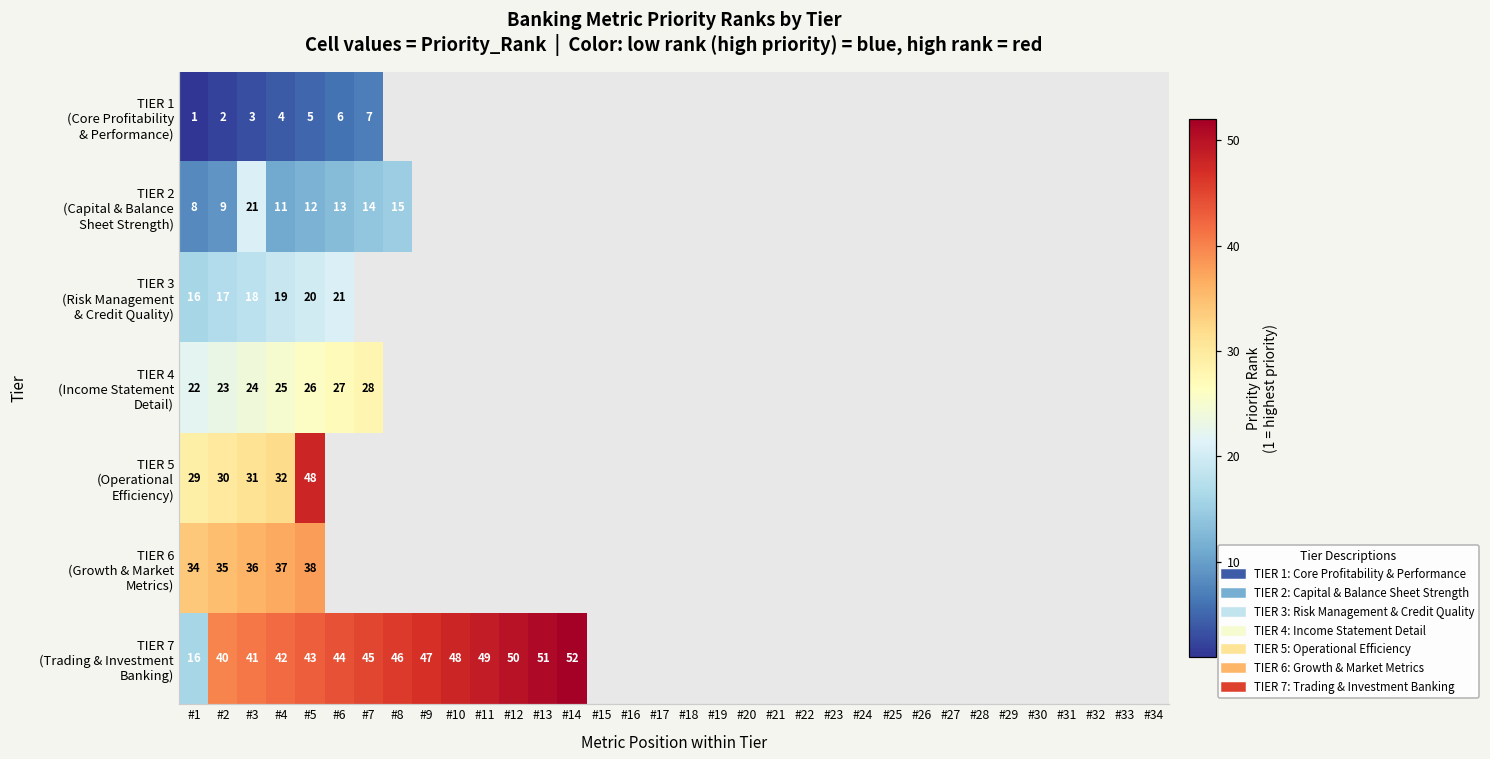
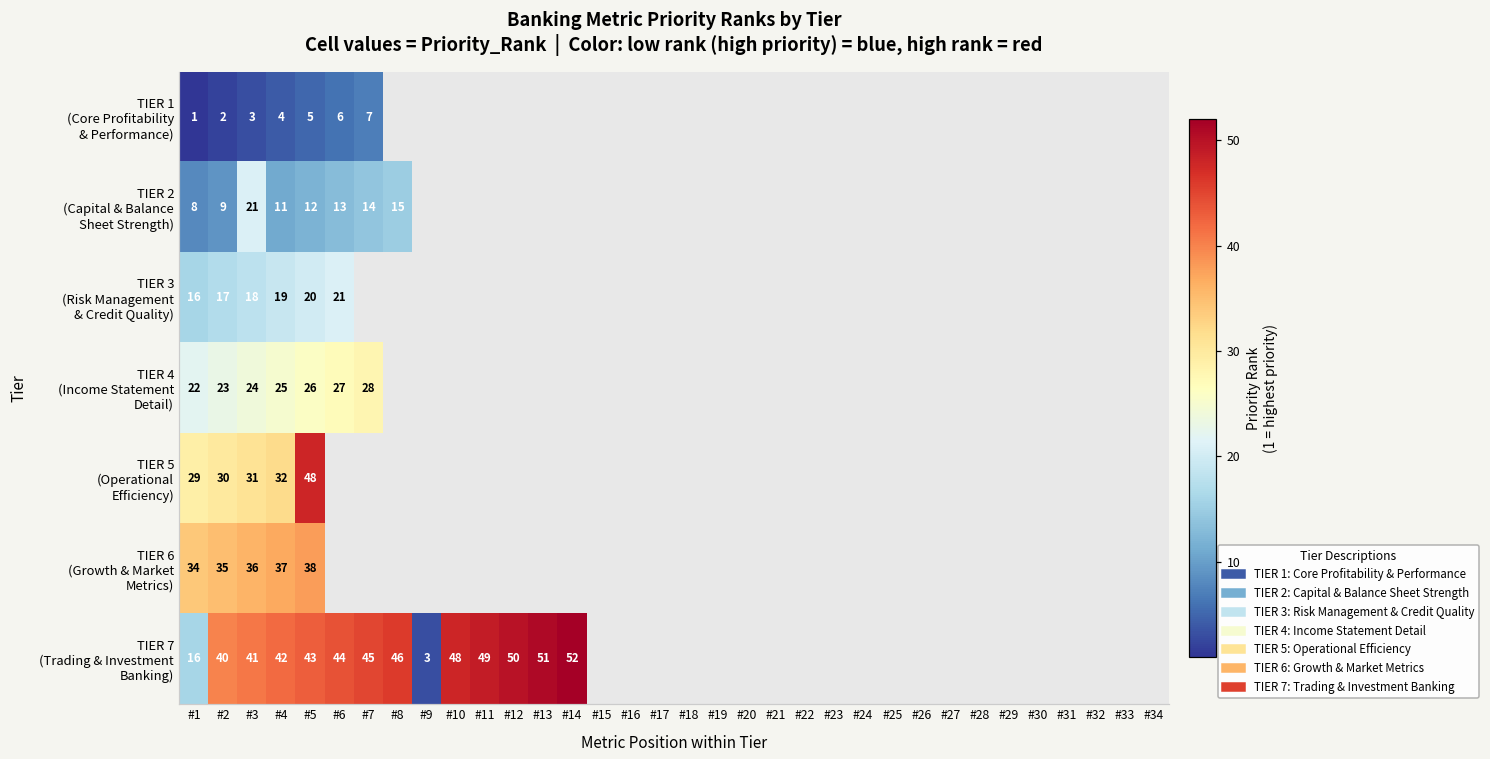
TIER 7 (Trading & Investment Banking), #9: 47 -> 3
